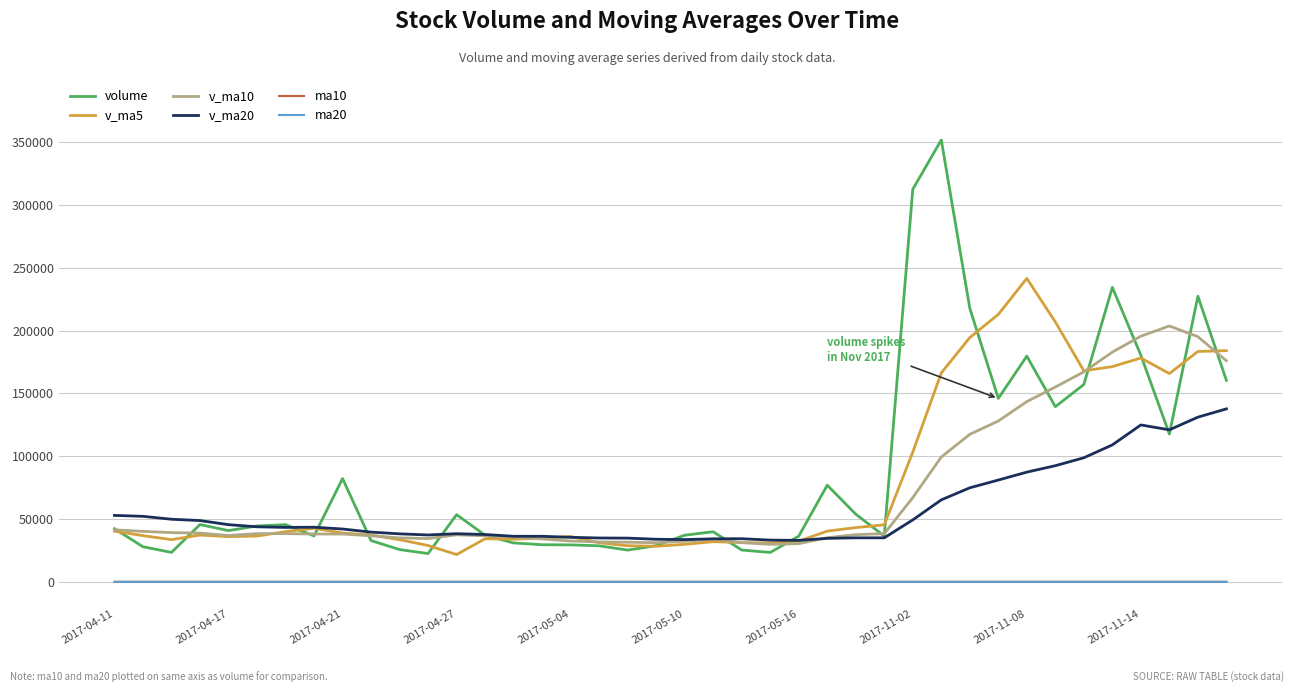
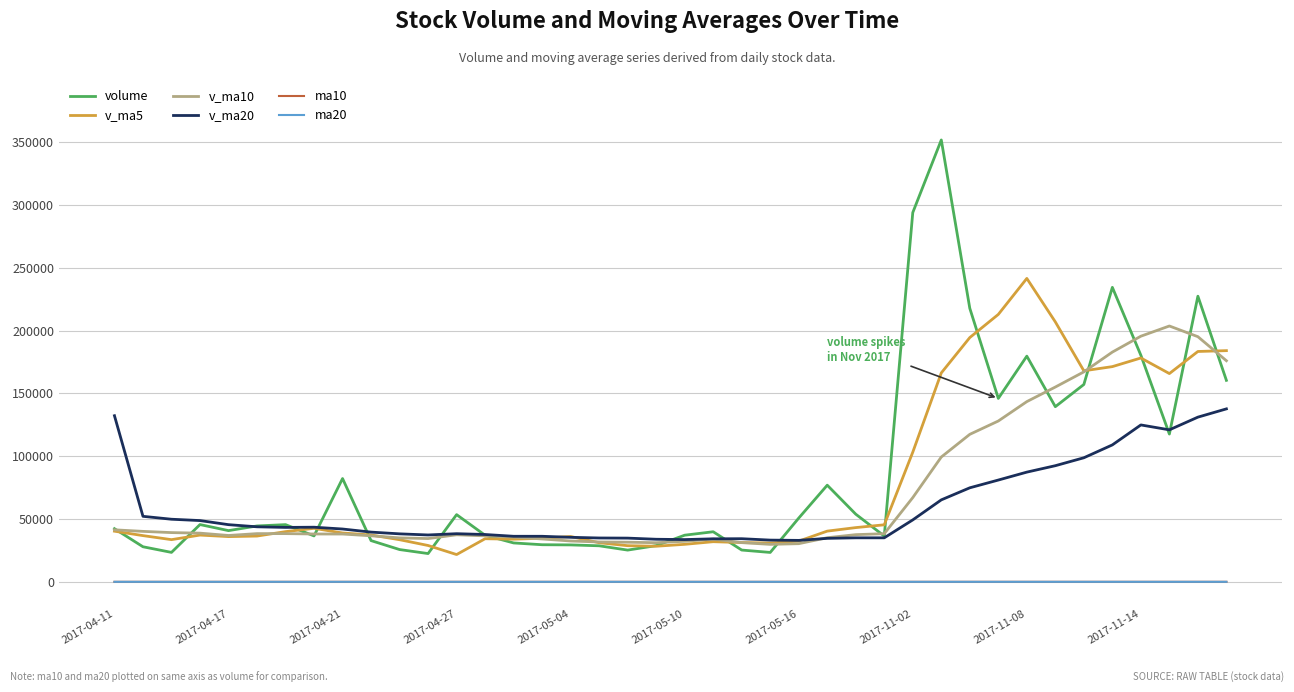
v_ma20, 2017-04-11: 53000 -> 132000
volume, 2017-05-16: 36000 -> 51000
volume, 2017-11-02: 313000 -> 294000
